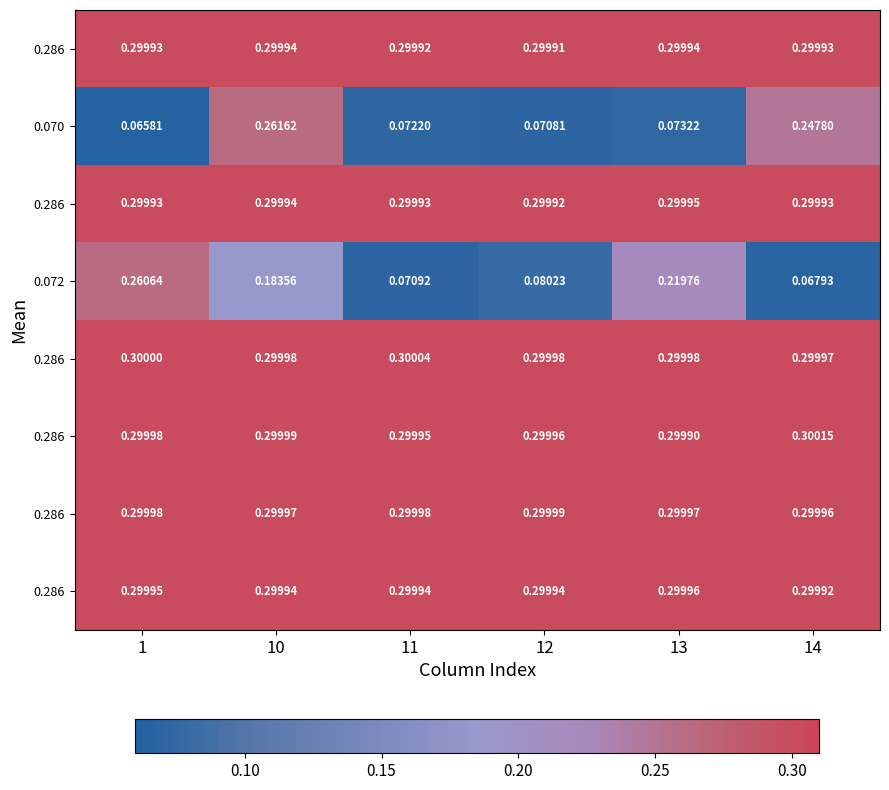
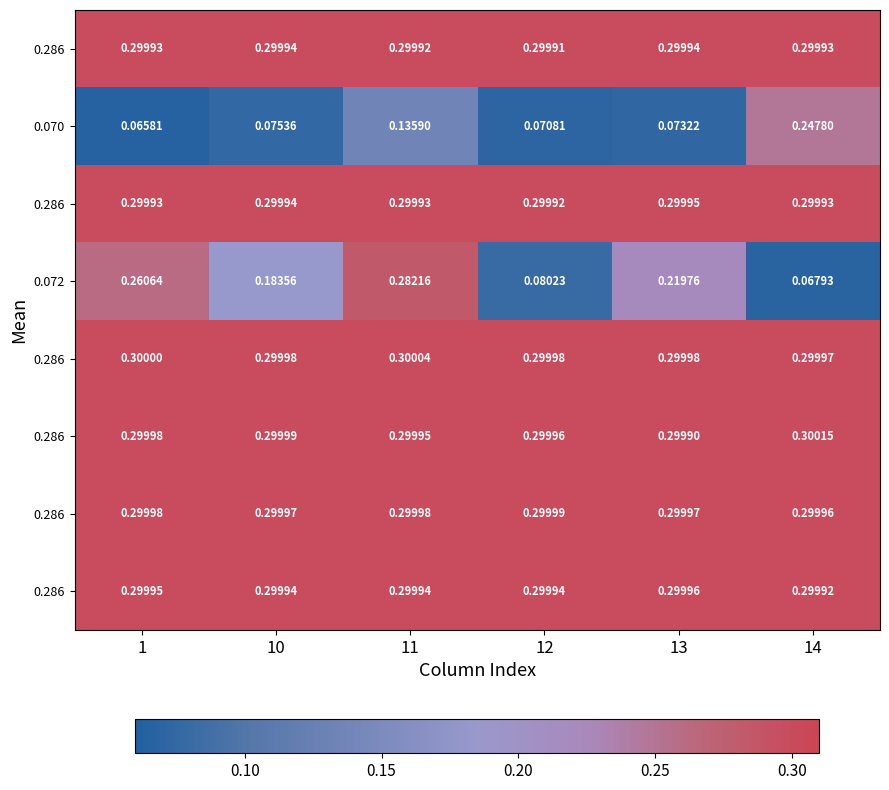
0.070, 10: 0.26162 -> 0.07536
0.070, 11: 0.07220 -> 0.13590
0.072, 11: 0.07092 -> 0.28216
